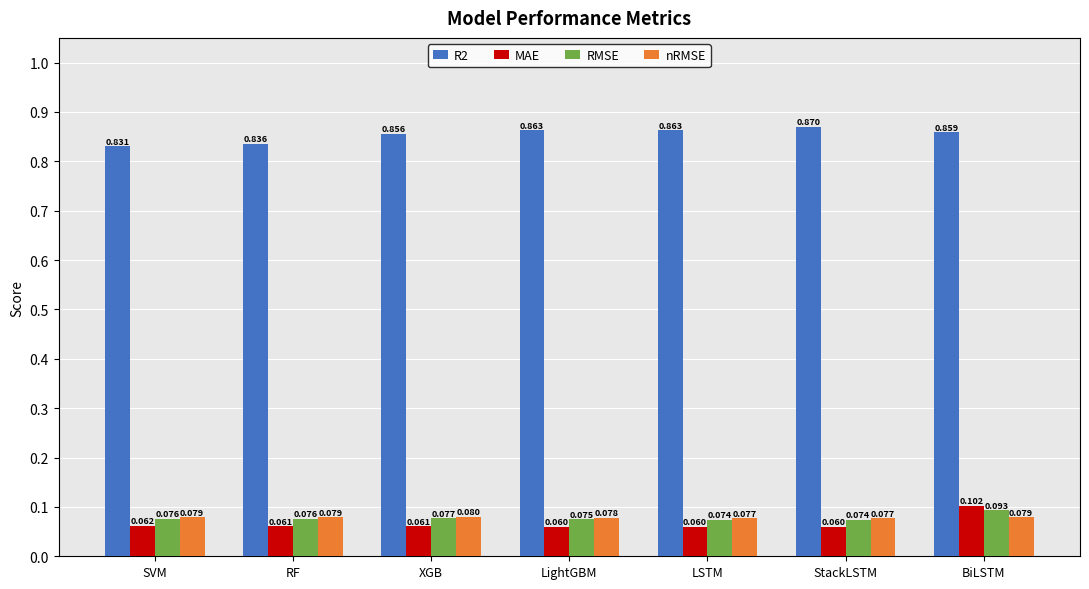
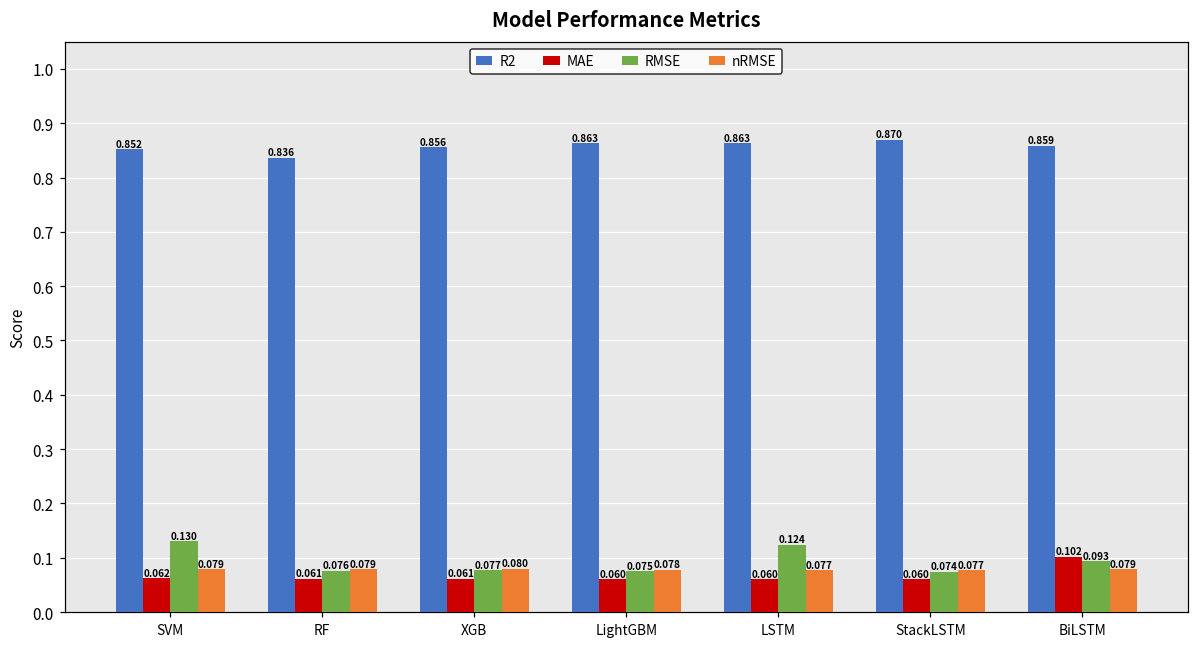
R2, SVM: 0.831 -> 0.852
RMSE, SVM: 0.076 -> 0.130
RMSE, LSTM: 0.074 -> 0.124
